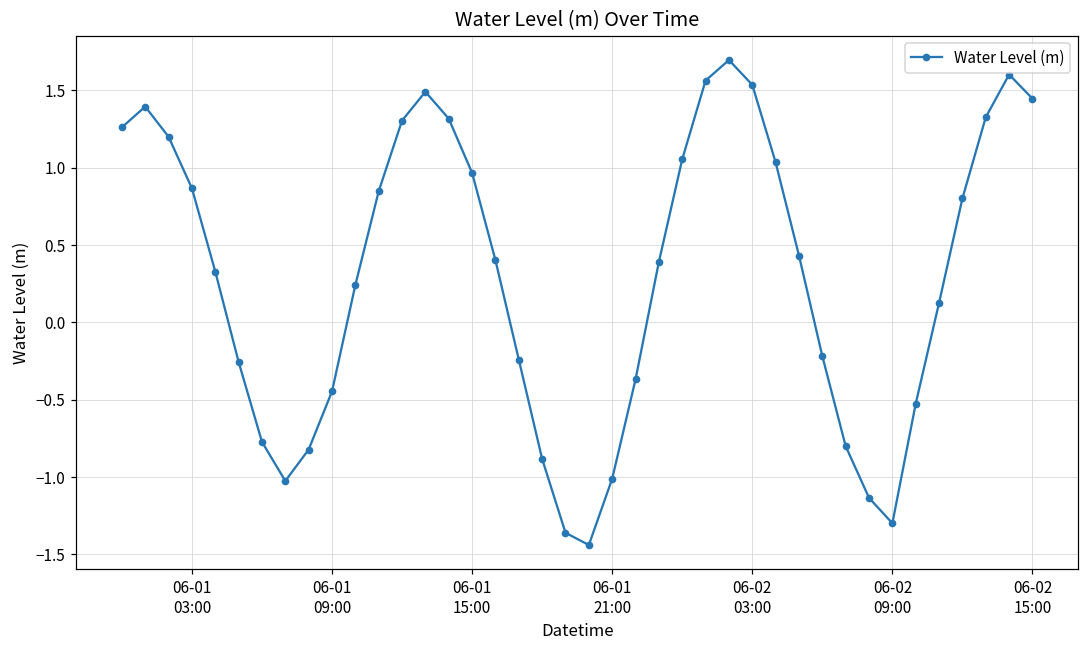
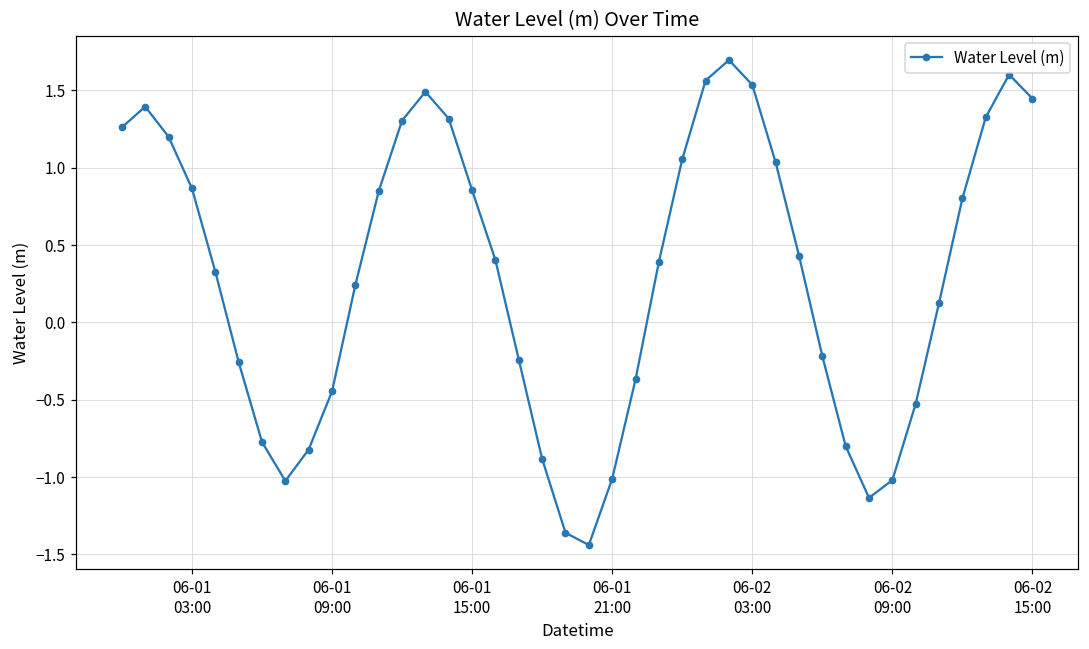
06-01 15:00: 0.97 -> 0.85
06-02 09:00: -1.30 -> -1.02
